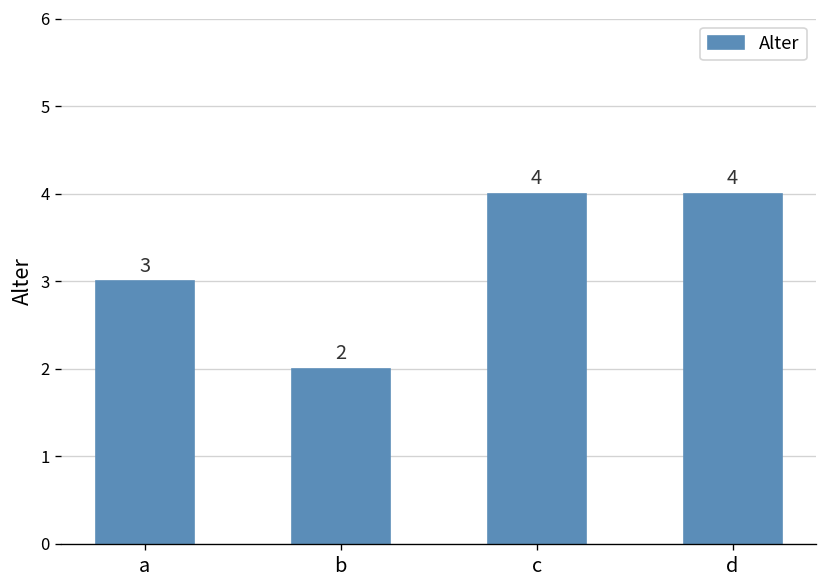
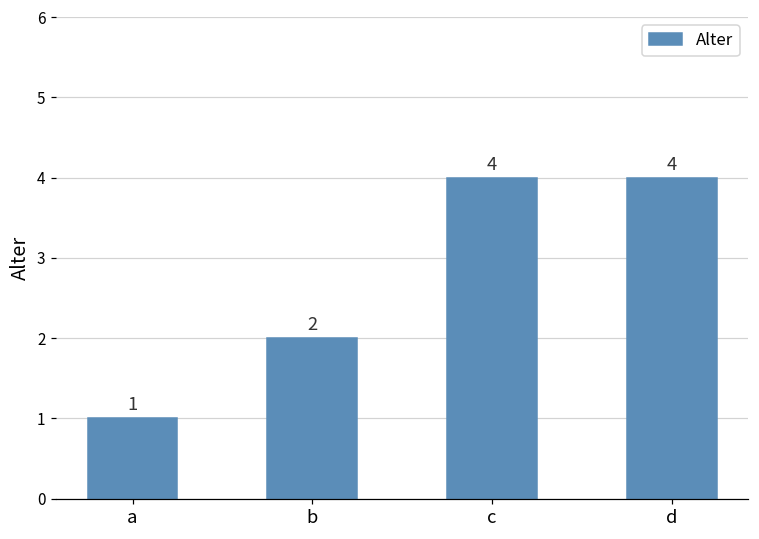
a: 3 -> 1
